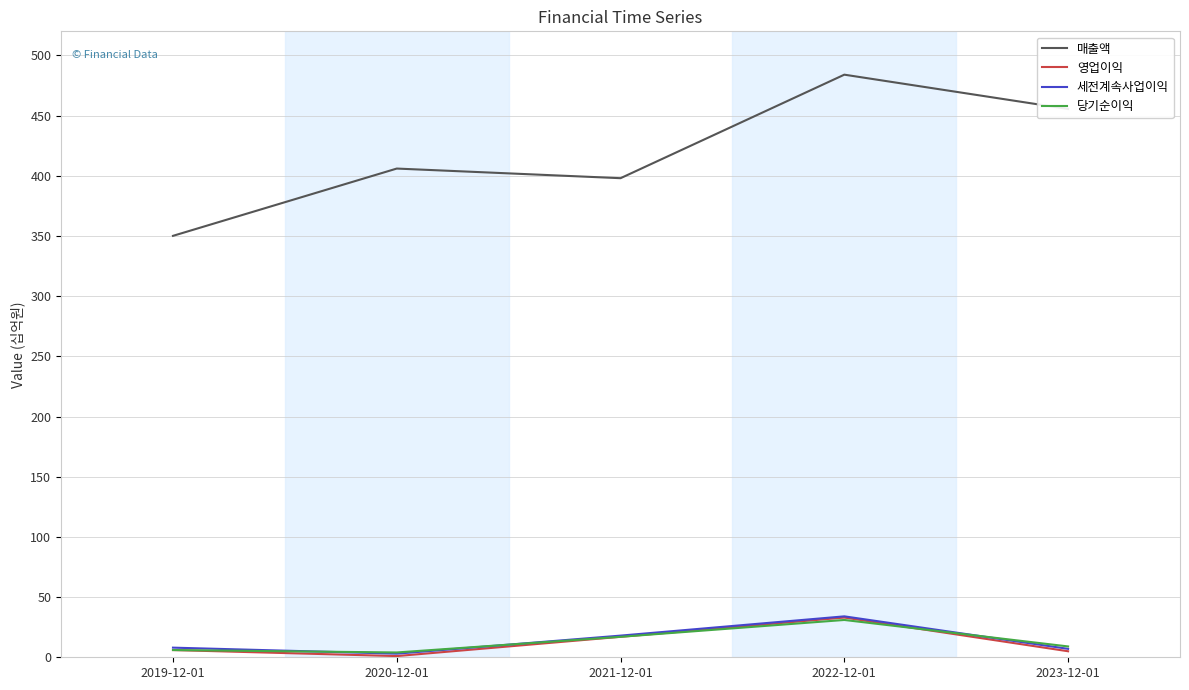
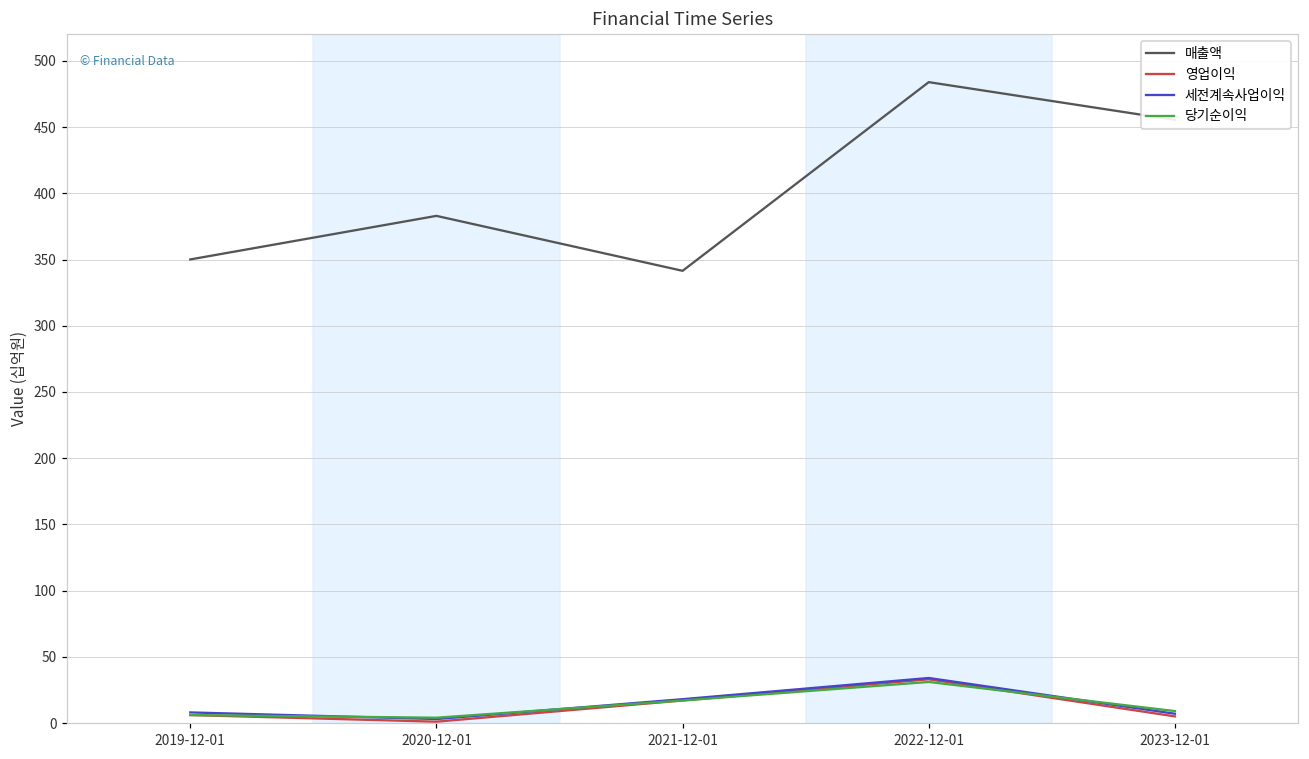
매출액, 2020-12-01: 406 -> 383
매출액, 2021-12-01: 398 -> 342
